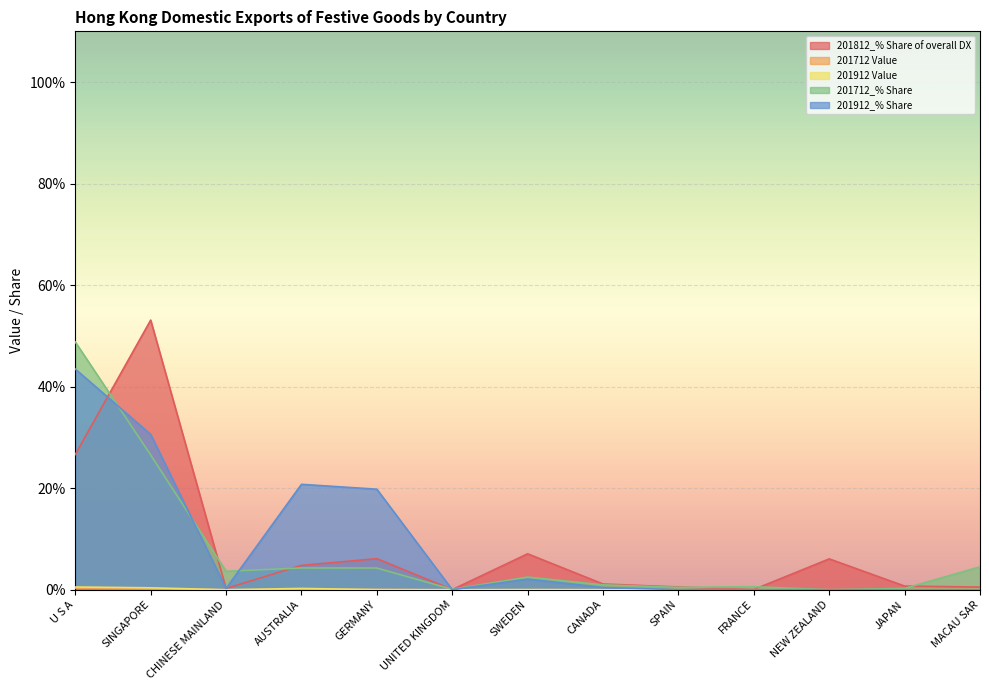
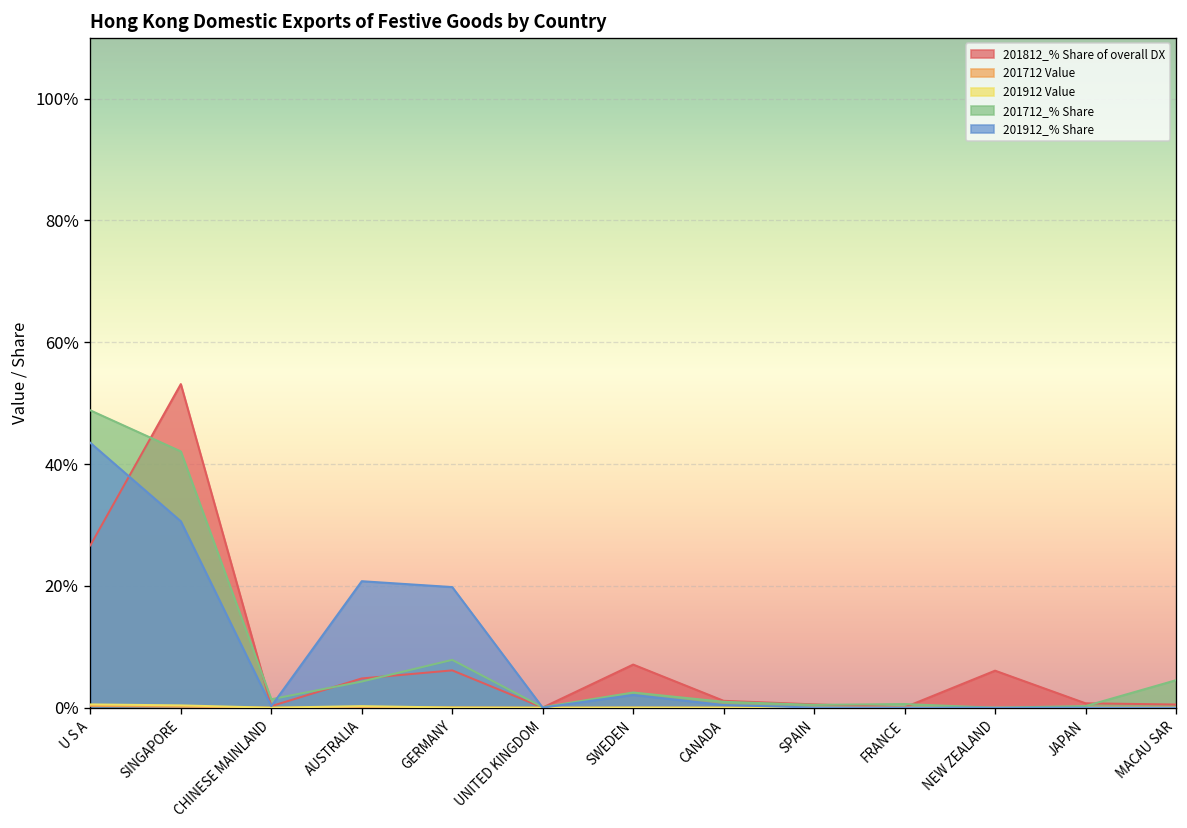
201712_% Share, SINGAPORE: 27% -> 42%
201712_% Share, CHINESE MAINLAND: 4% -> 1%
201712_% Share, GERMANY: 4% -> 8%
